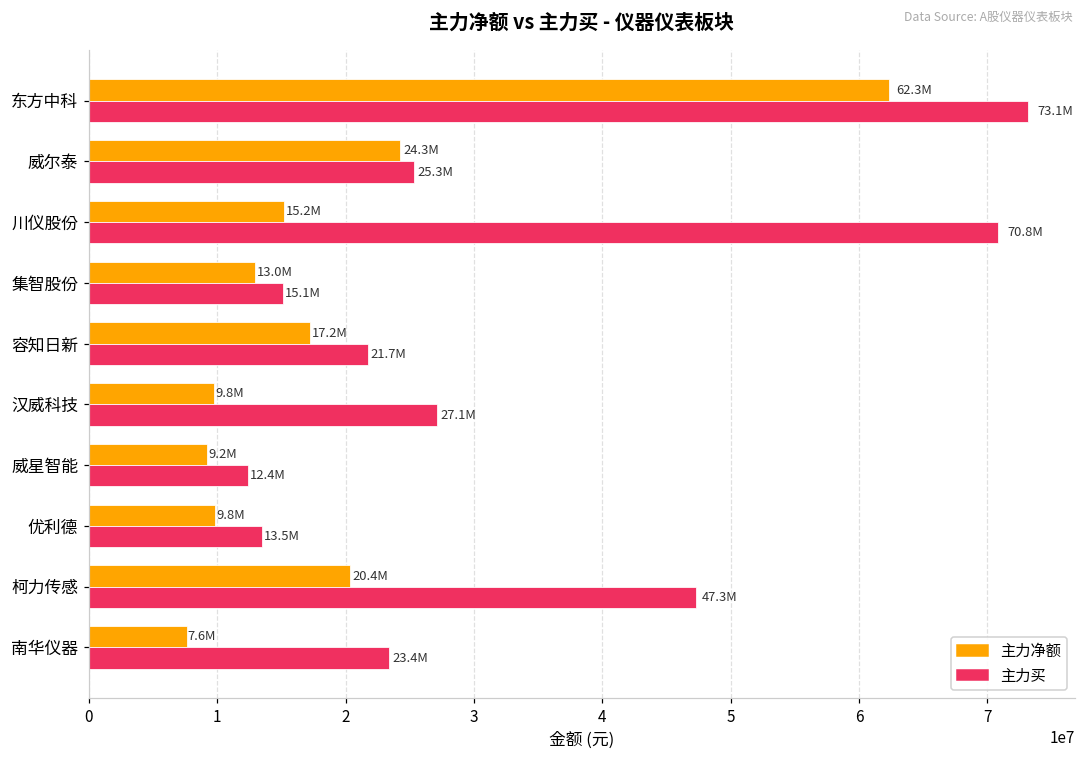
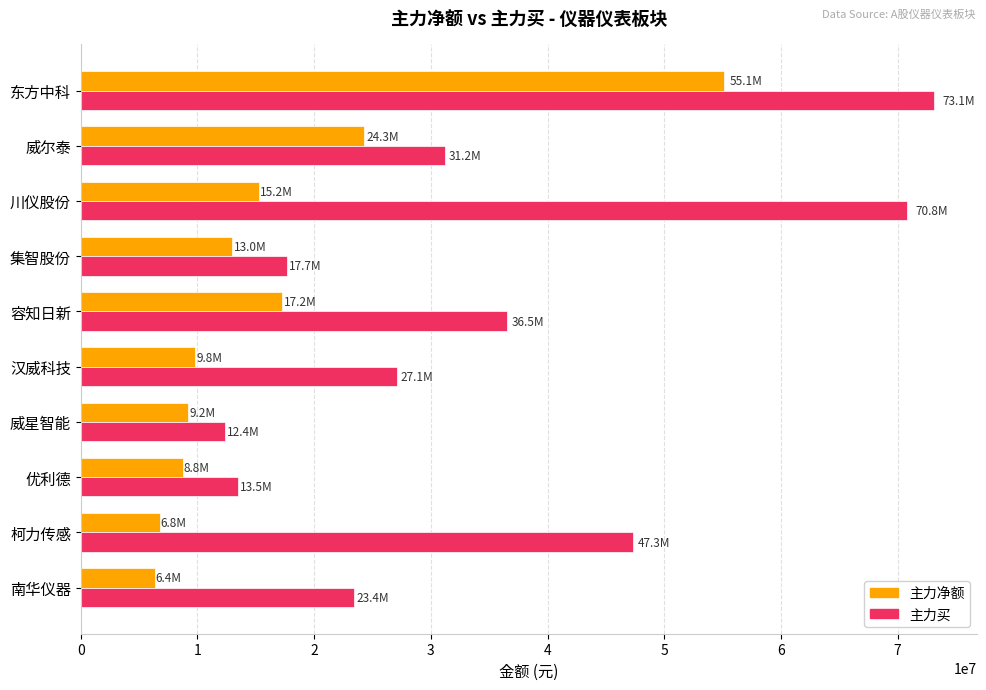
主力净额, 东方中科: 62.3M -> 55.1M
主力买, 威尔泰: 25.3M -> 31.2M
主力买, 集智股份: 15.1M -> 17.7M
主力买, 容知日新: 21.7M -> 36.5M
主力净额, 优利德: 9.8M -> 8.8M
主力净额, 柯力传感: 20.4M -> 6.8M
主力净额, 南华仪器: 7.6M -> 6.4M
